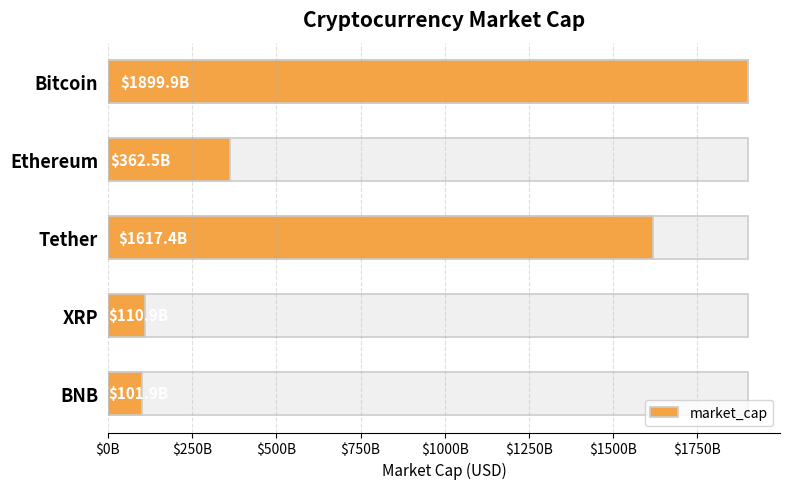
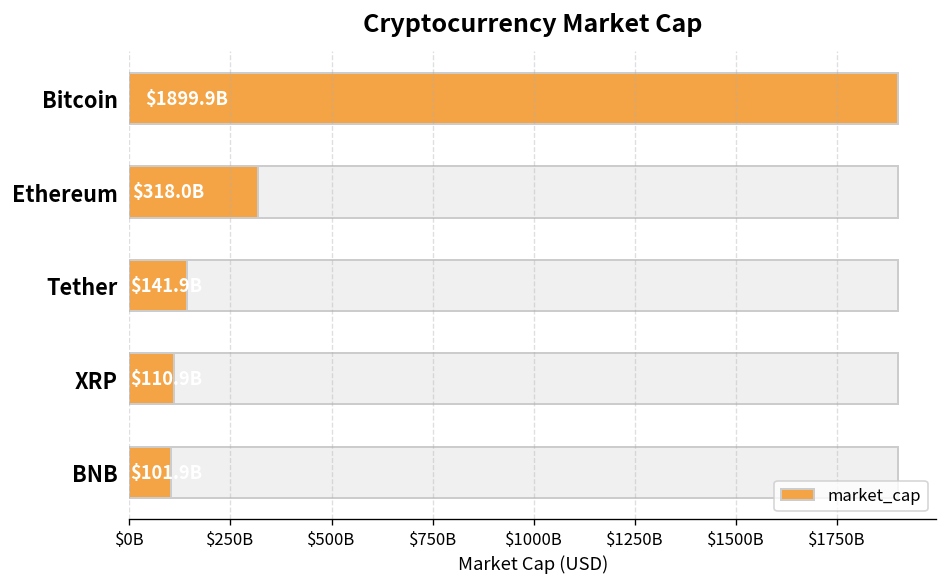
market_cap, Ethereum: $362.5B -> $318.0B
market_cap, Tether: $1617.4B -> $141.9B
